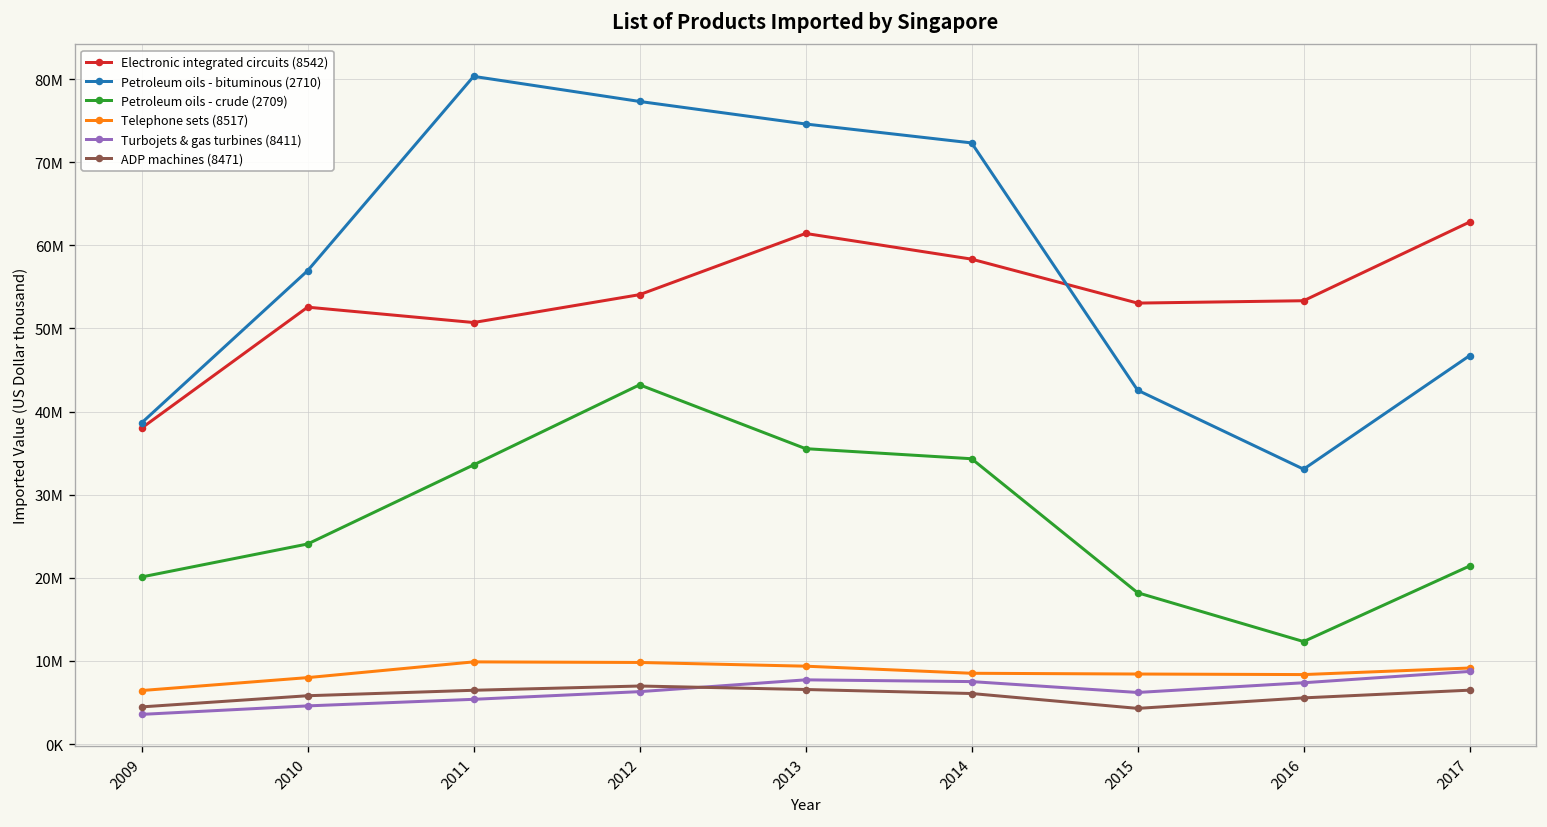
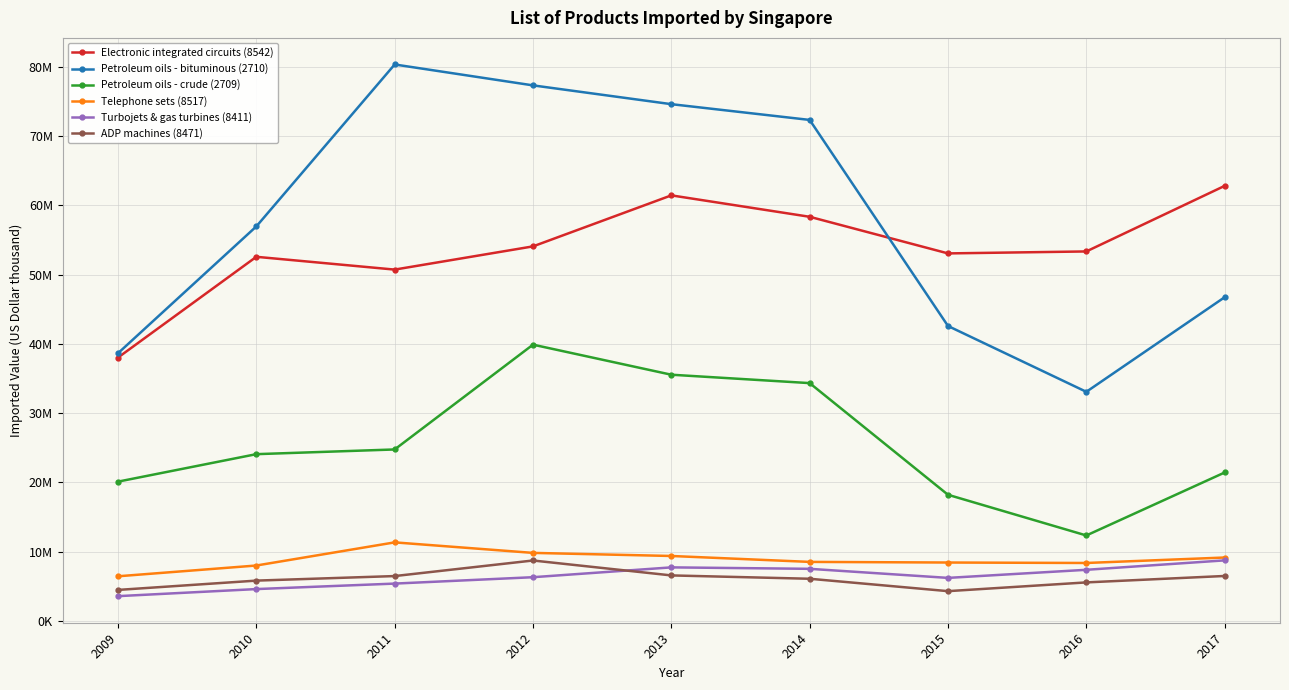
Petroleum oils - crude (2709), 2011: 34000000 -> 25000000
Telephone sets (8517), 2011: 10000000 -> 11000000
Petroleum oils - crude (2709), 2012: 43000000 -> 40000000
ADP machines (8471), 2012: 7000000 -> 9000000
